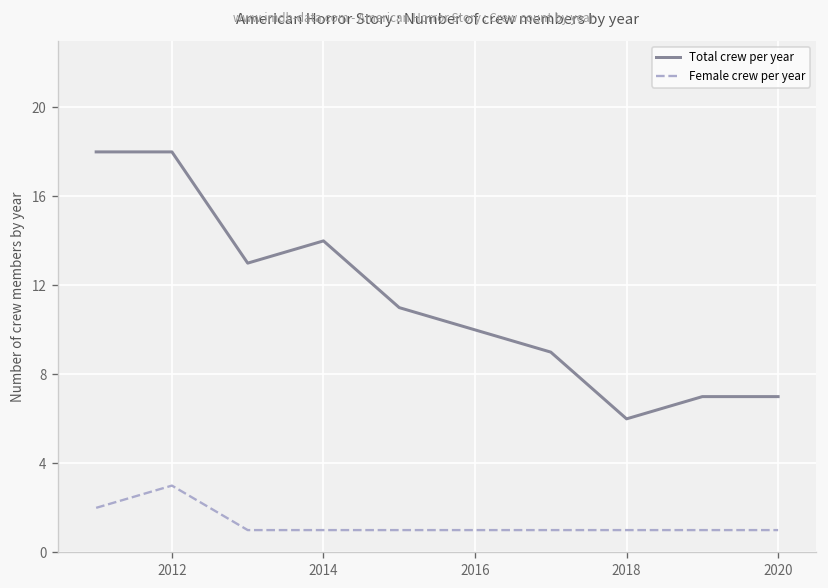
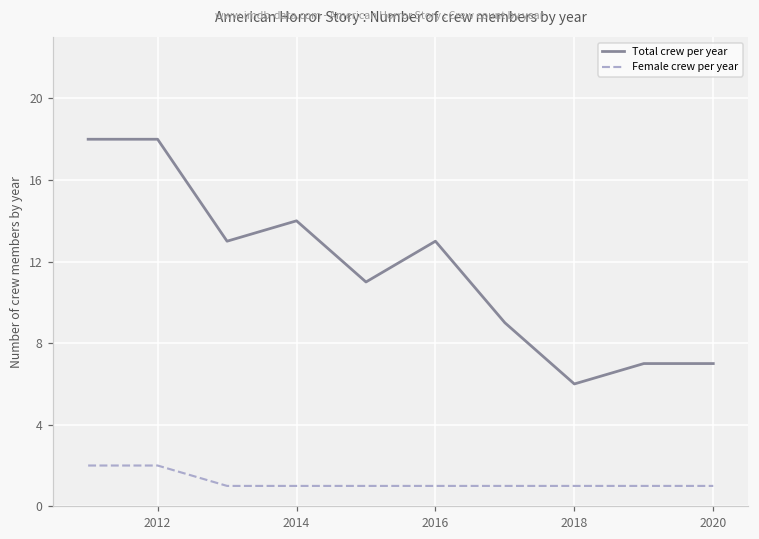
Female crew per year, 2012: 3 -> 2
Total crew per year, 2016: 10 -> 13
